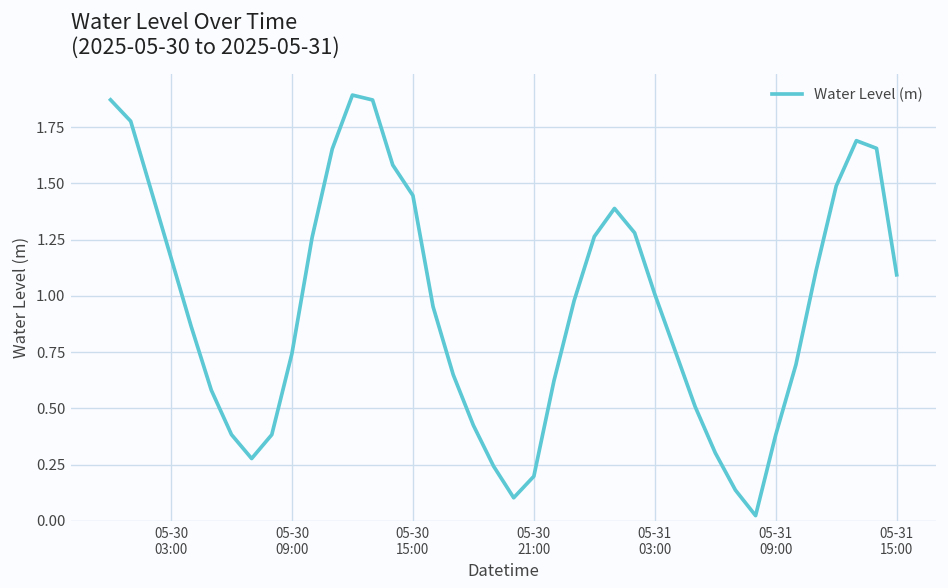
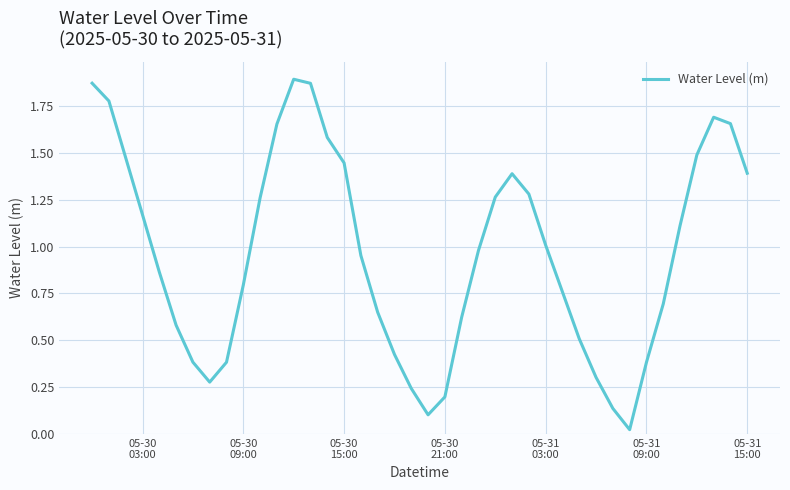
05-30 09:00: 0.74 -> 0.79
05-31 15:00: 1.09 -> 1.39
